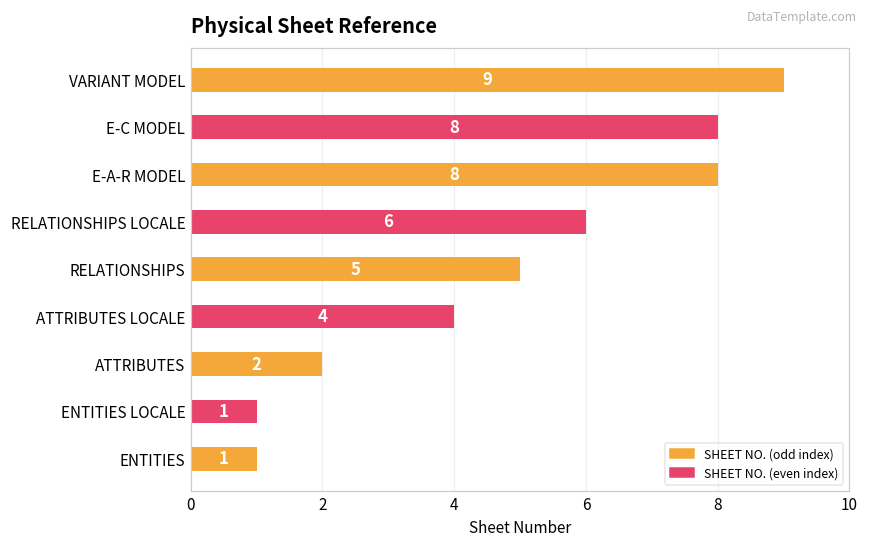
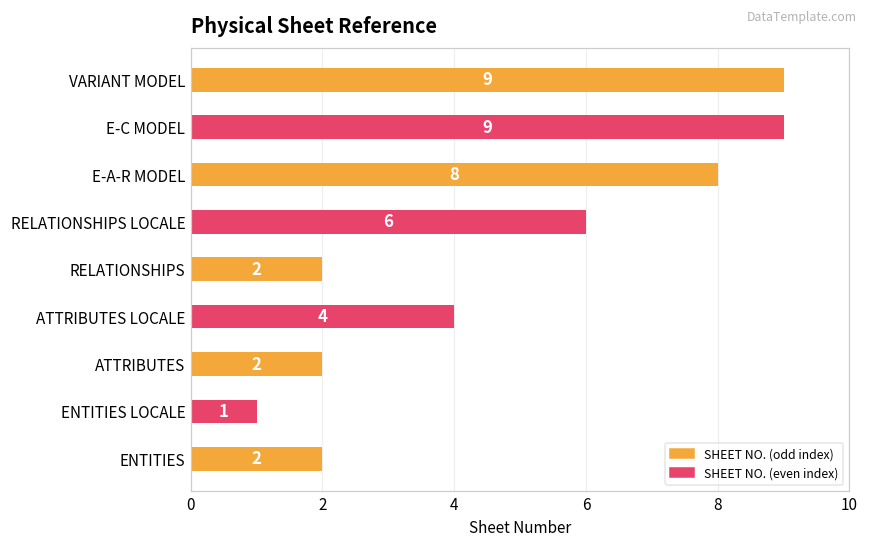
E-C MODEL: 8 -> 9
RELATIONSHIPS: 5 -> 2
ENTITIES: 1 -> 2
